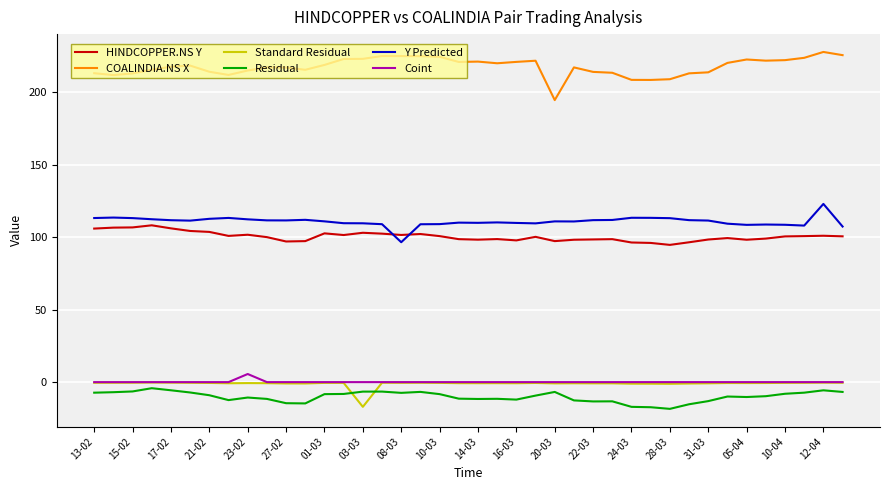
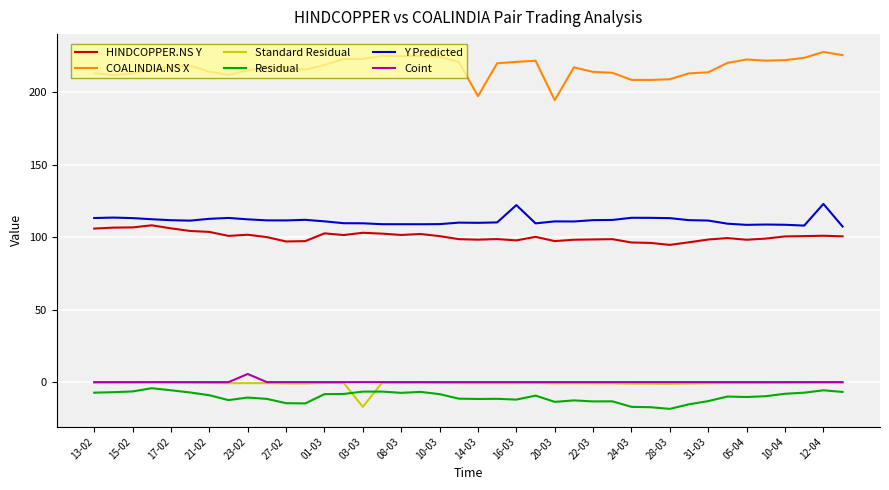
Y Predicted, 08-03: 97 -> 109
COALINDIA.NS X, 14-03: 221 -> 197
Y Predicted, 16-03: 110 -> 122
Residual, 20-03: -7 -> -14
